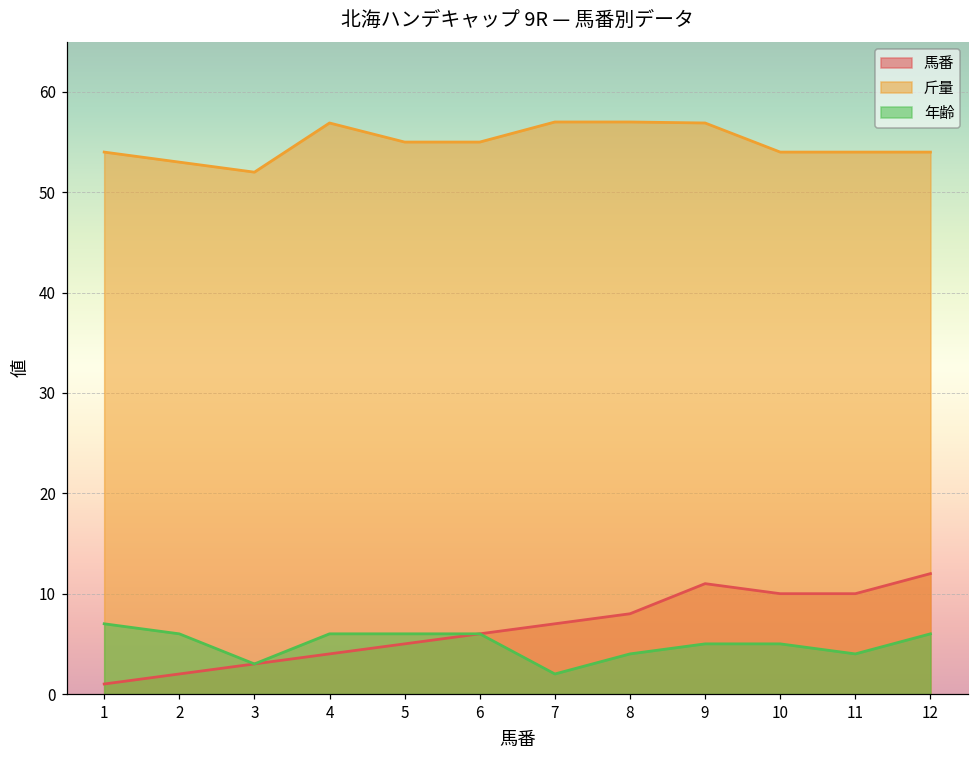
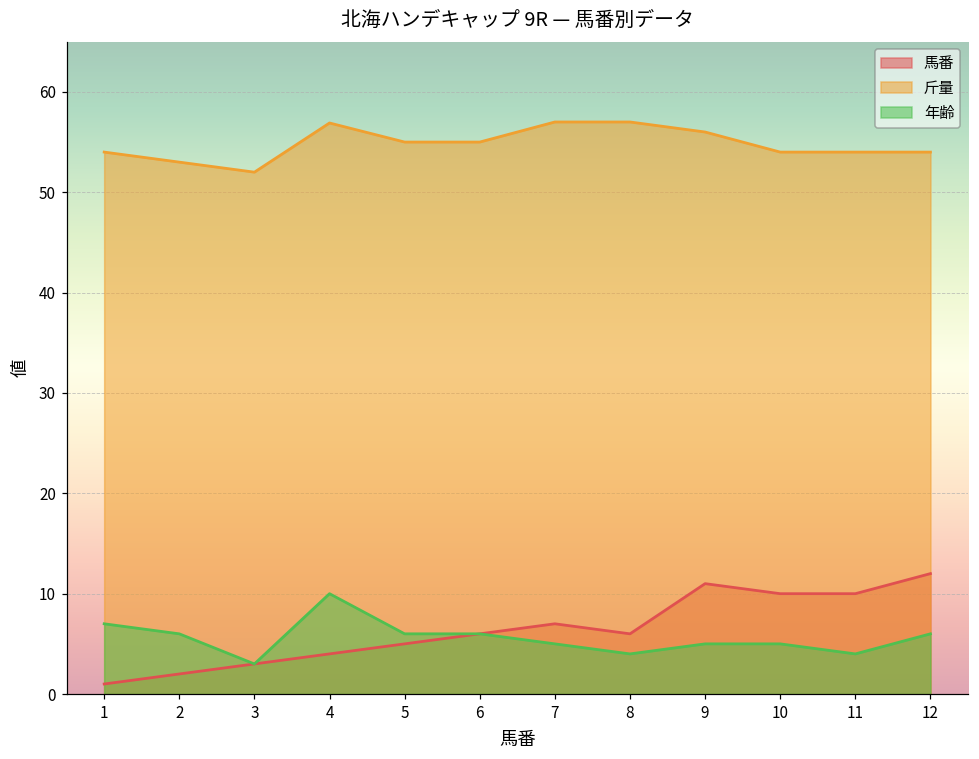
年齢, 4: 6 -> 10
年齢, 7: 2 -> 5
馬番, 8: 8 -> 6
斤量, 9: 57 -> 56
